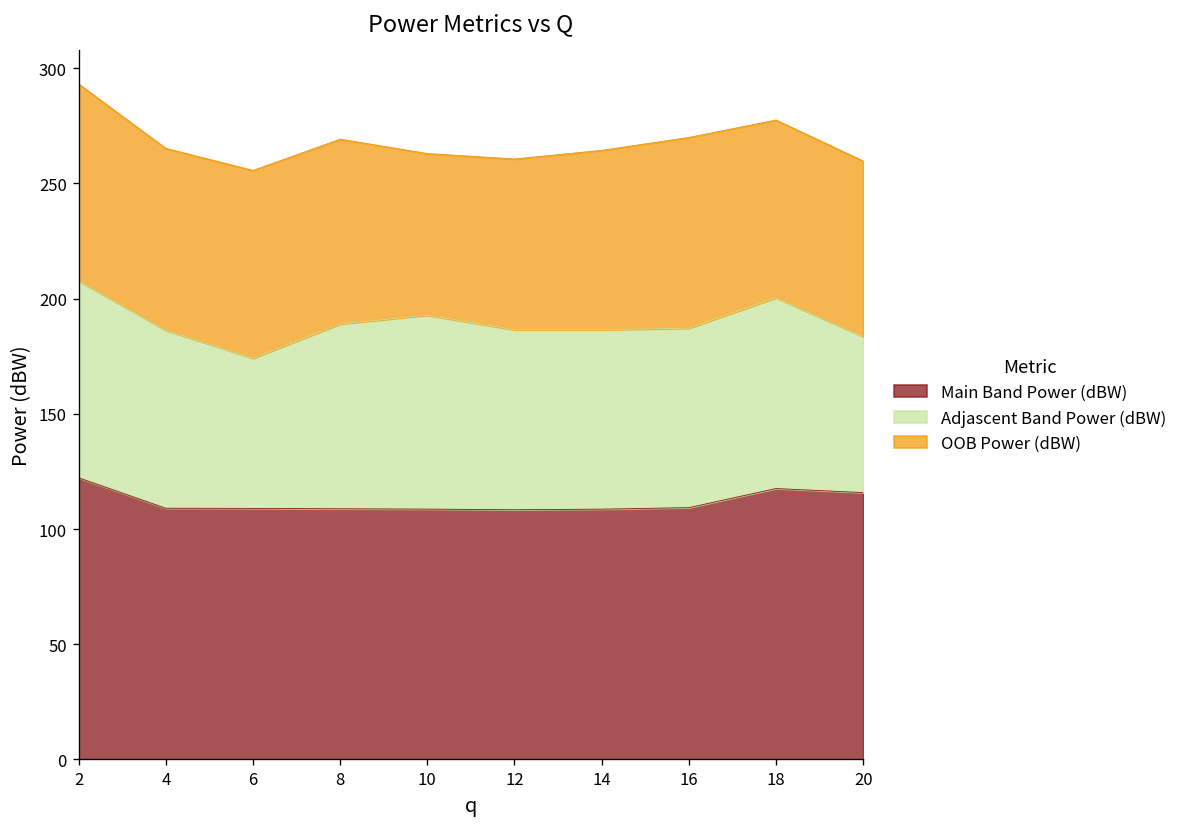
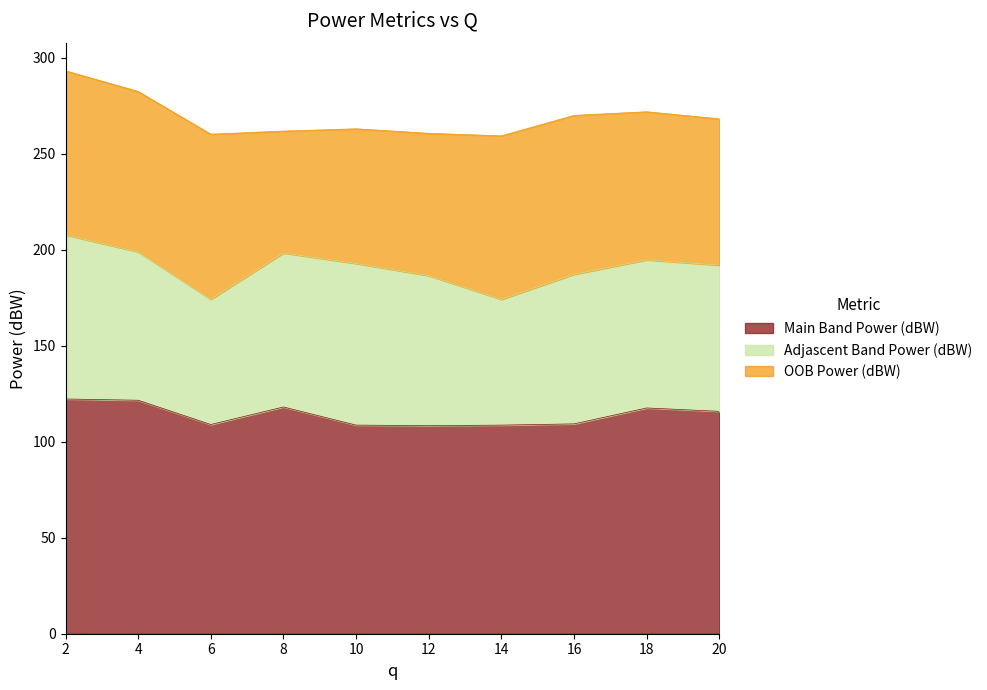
Main Band Power (dBW), 4: 109 -> 122
OOB Power (dBW), 4: 79 -> 84
OOB Power (dBW), 6: 81 -> 86
Main Band Power (dBW), 8: 109 -> 118
OOB Power (dBW), 8: 80 -> 63
Adjascent Band Power (dBW), 14: 78 -> 65
OOB Power (dBW), 14: 78 -> 85
Adjascent Band Power (dBW), 18: 83 -> 77
Adjascent Band Power (dBW), 20: 68 -> 76
